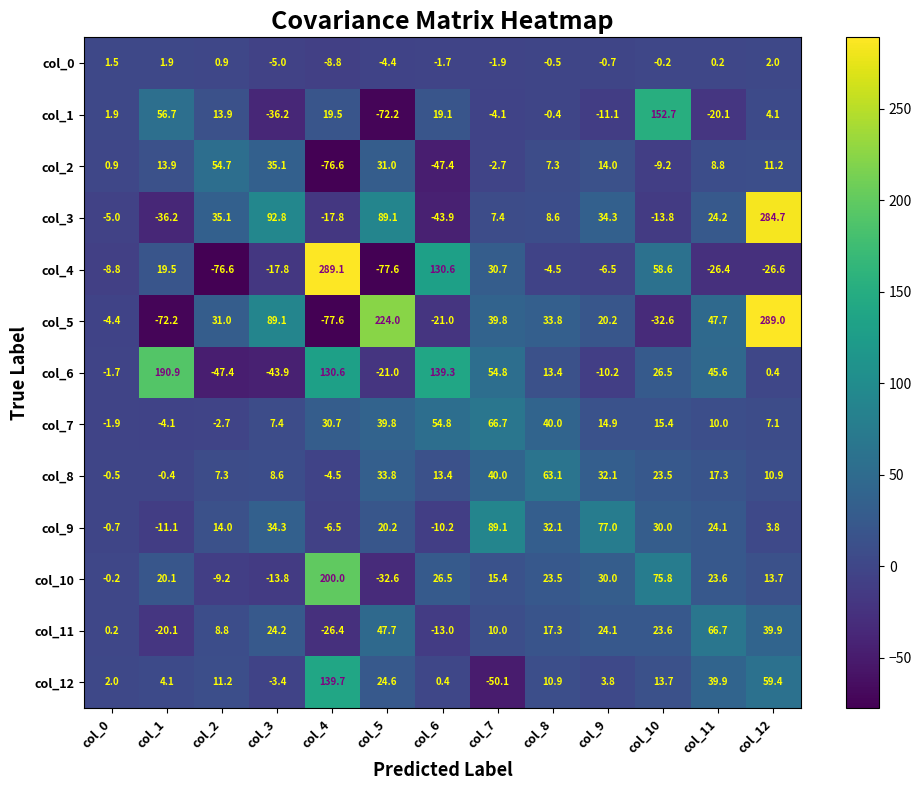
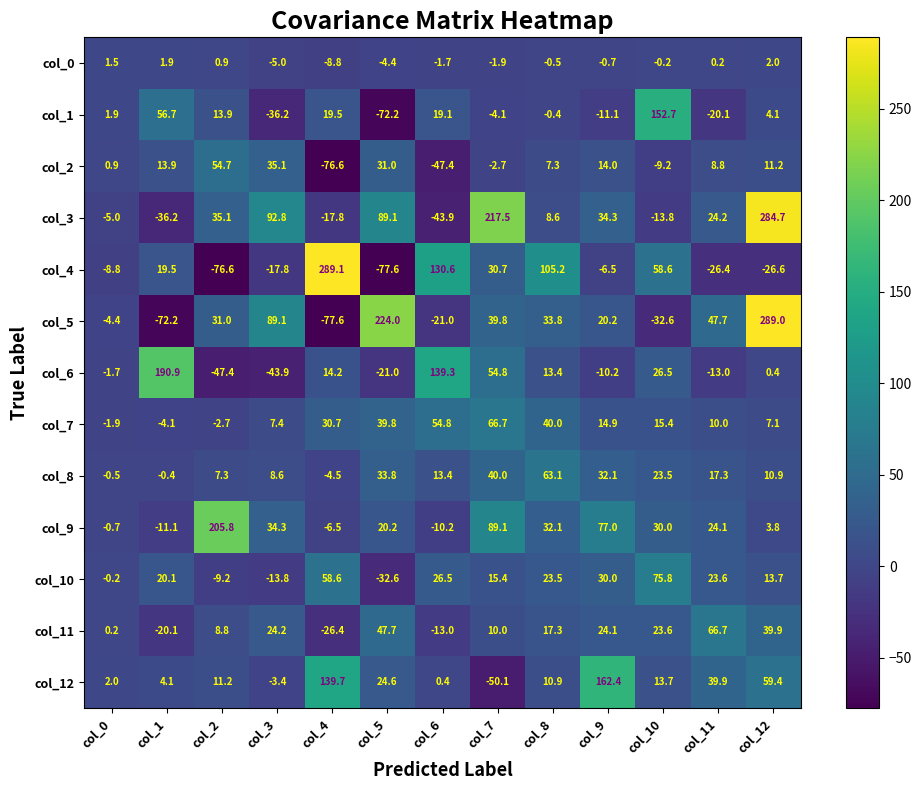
col_3, col_7: 7.4 -> 217.5
col_4, col_8: -4.5 -> 105.2
col_6, col_4: 130.6 -> 14.2
col_6, col_11: 45.6 -> -13.0
col_9, col_2: 14.0 -> 205.8
col_10, col_4: 200.0 -> 58.6
col_12, col_9: 3.8 -> 162.4
